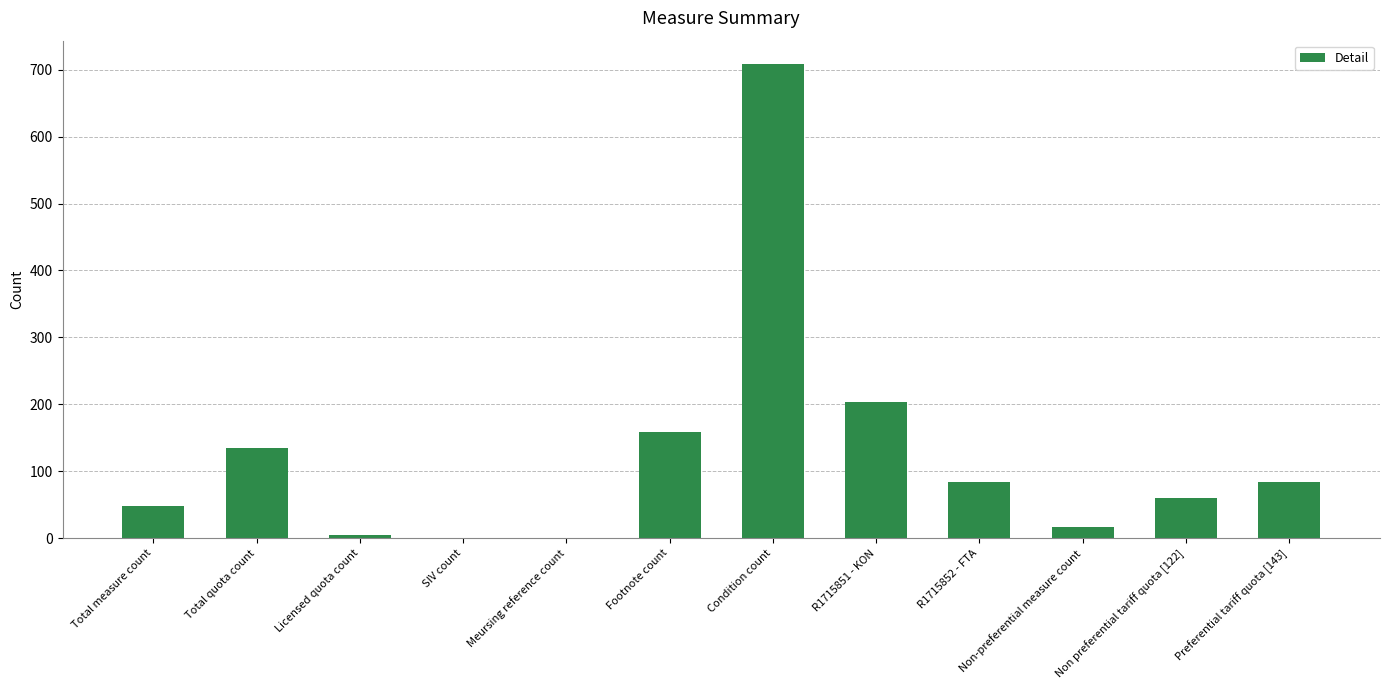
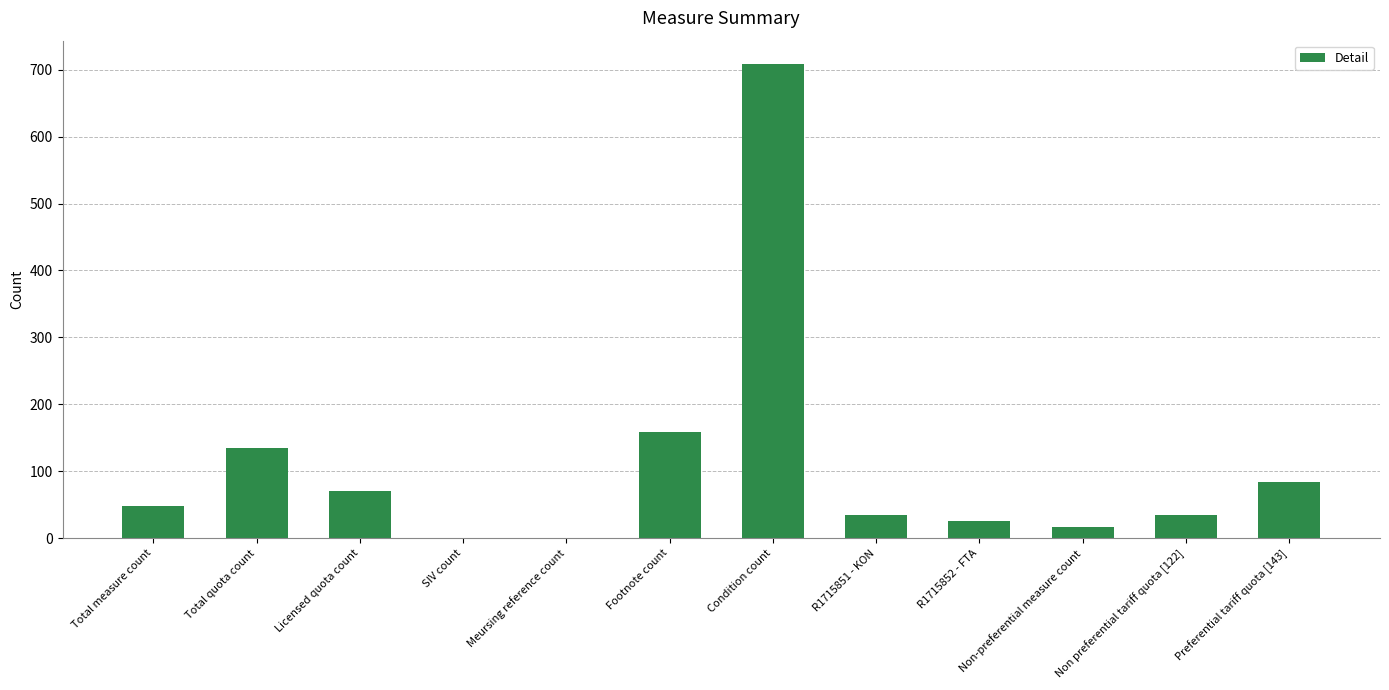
Licensed quota count: 0 -> 70
R1715851 - KON: 200 -> 30
R1715852 - FTA: 80 -> 30
Non preferential tariff quota [122]: 60 -> 30
